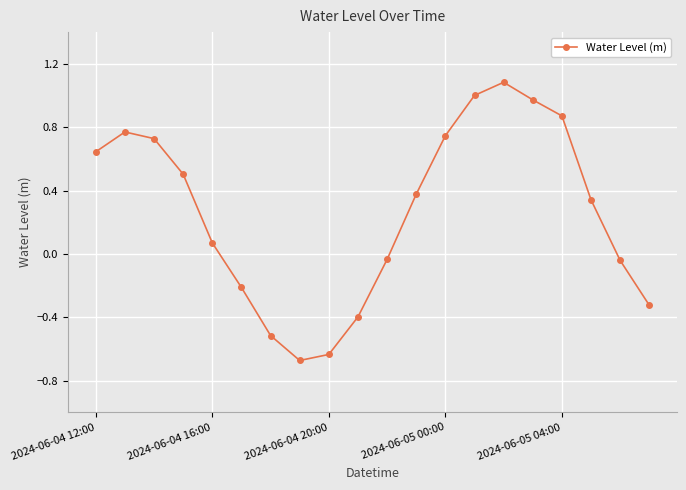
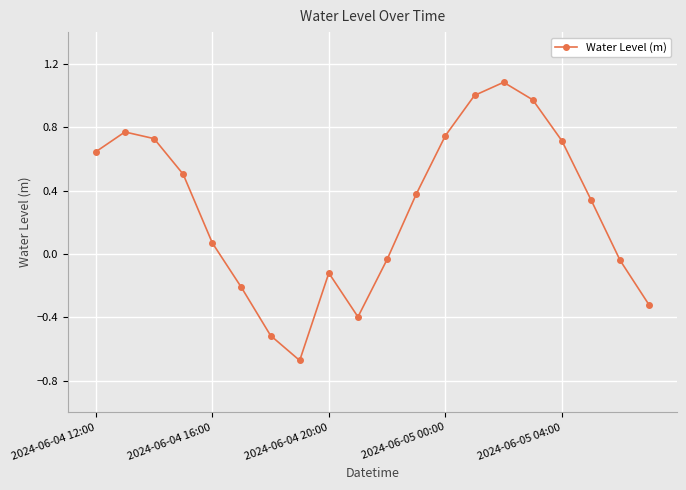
2024-06-04 20:00: -0.63 -> -0.12
2024-06-05 04:00: 0.87 -> 0.71
